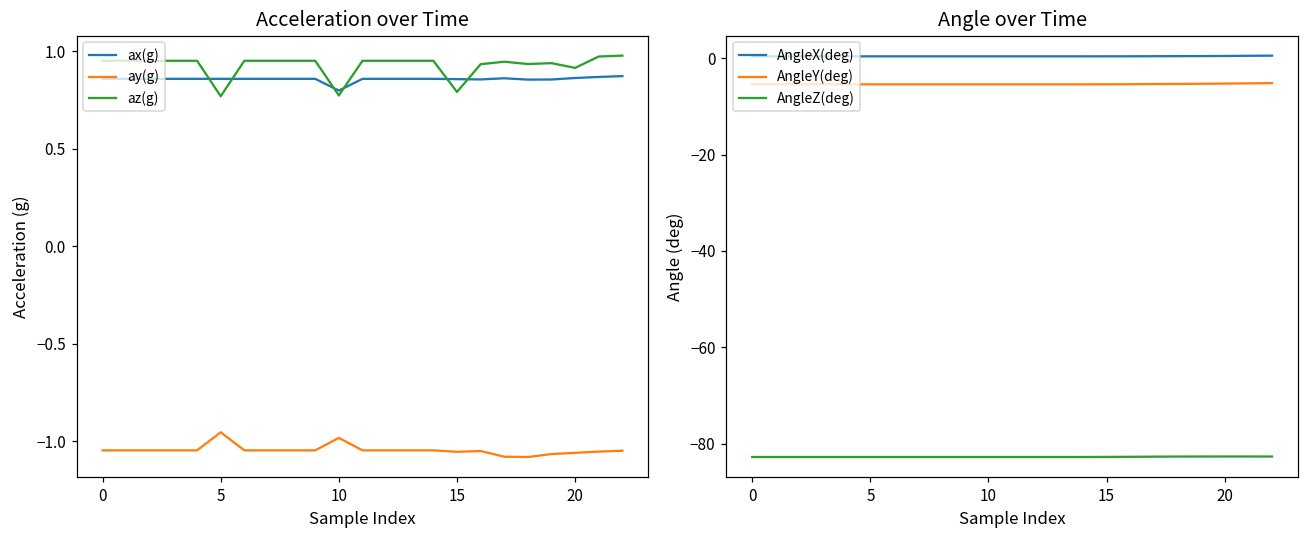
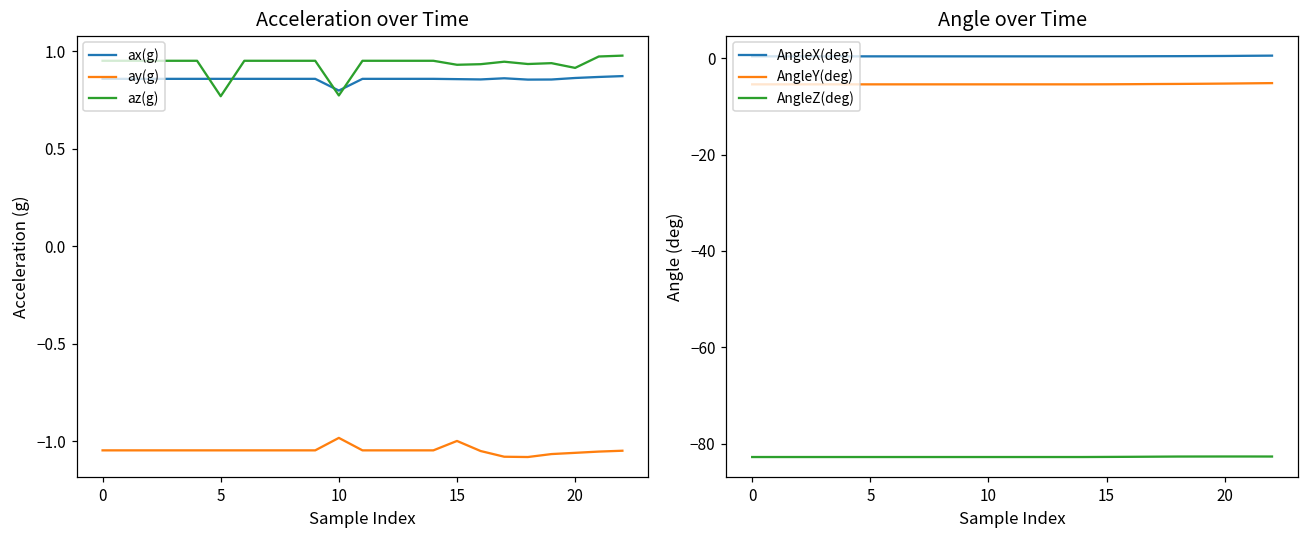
Acceleration over Time, ay(g), 5: -0.95 -> -1.05
Acceleration over Time, ay(g), 15: -1.05 -> -1.00
Acceleration over Time, az(g), 15: 0.79 -> 0.93
